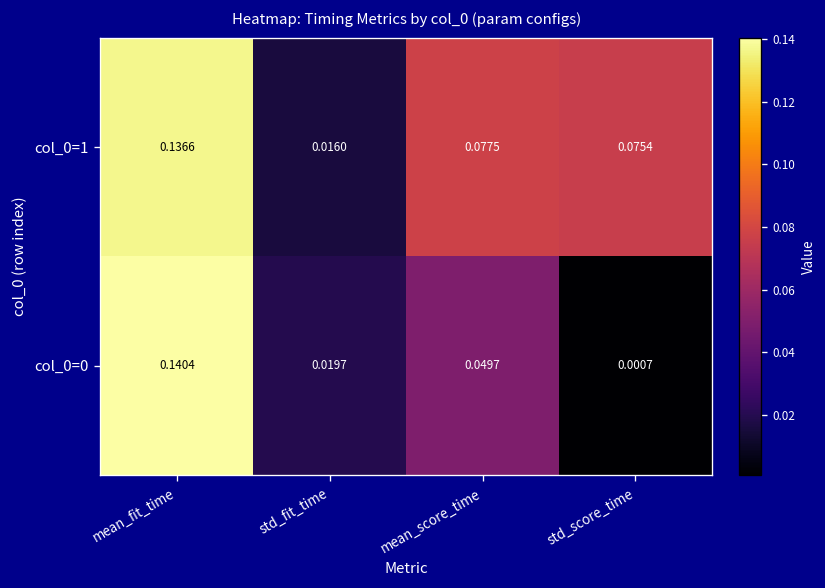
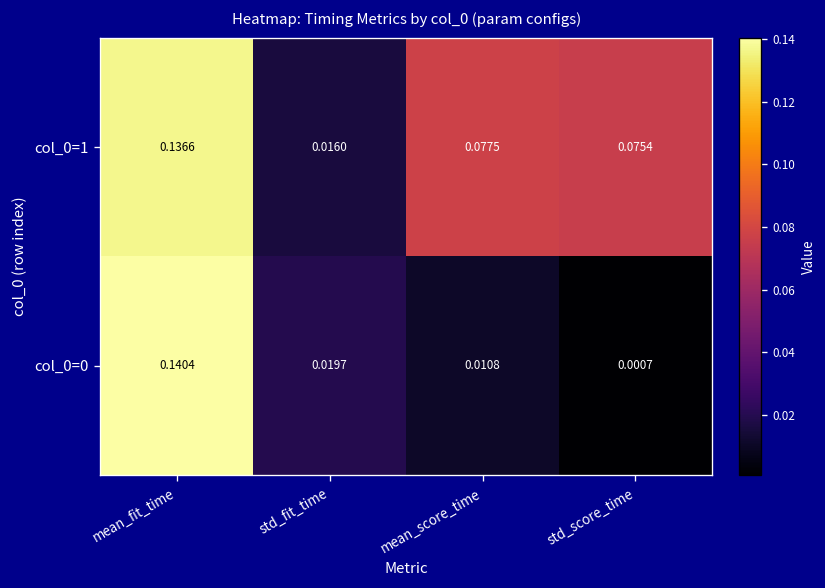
col_0=0, mean_score_time: 0.0497 -> 0.0108
